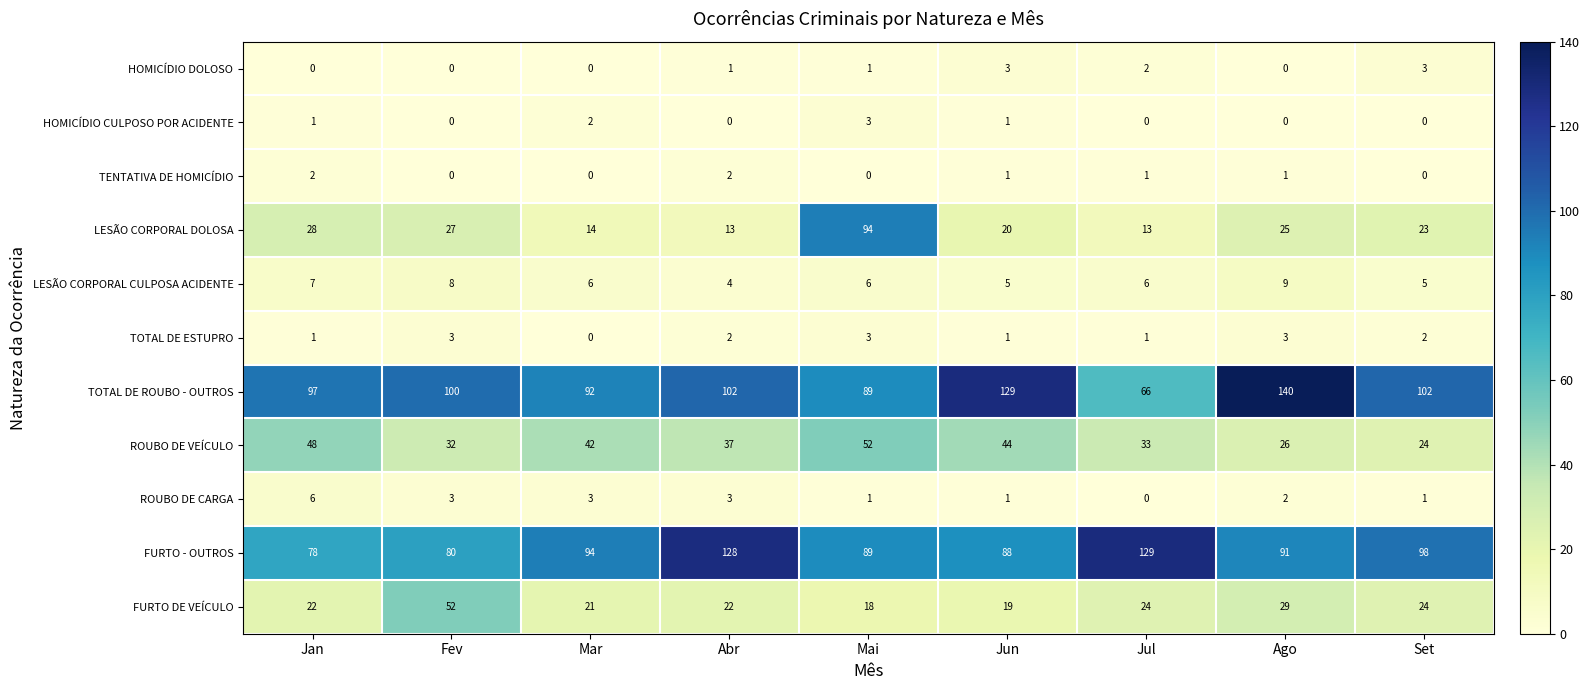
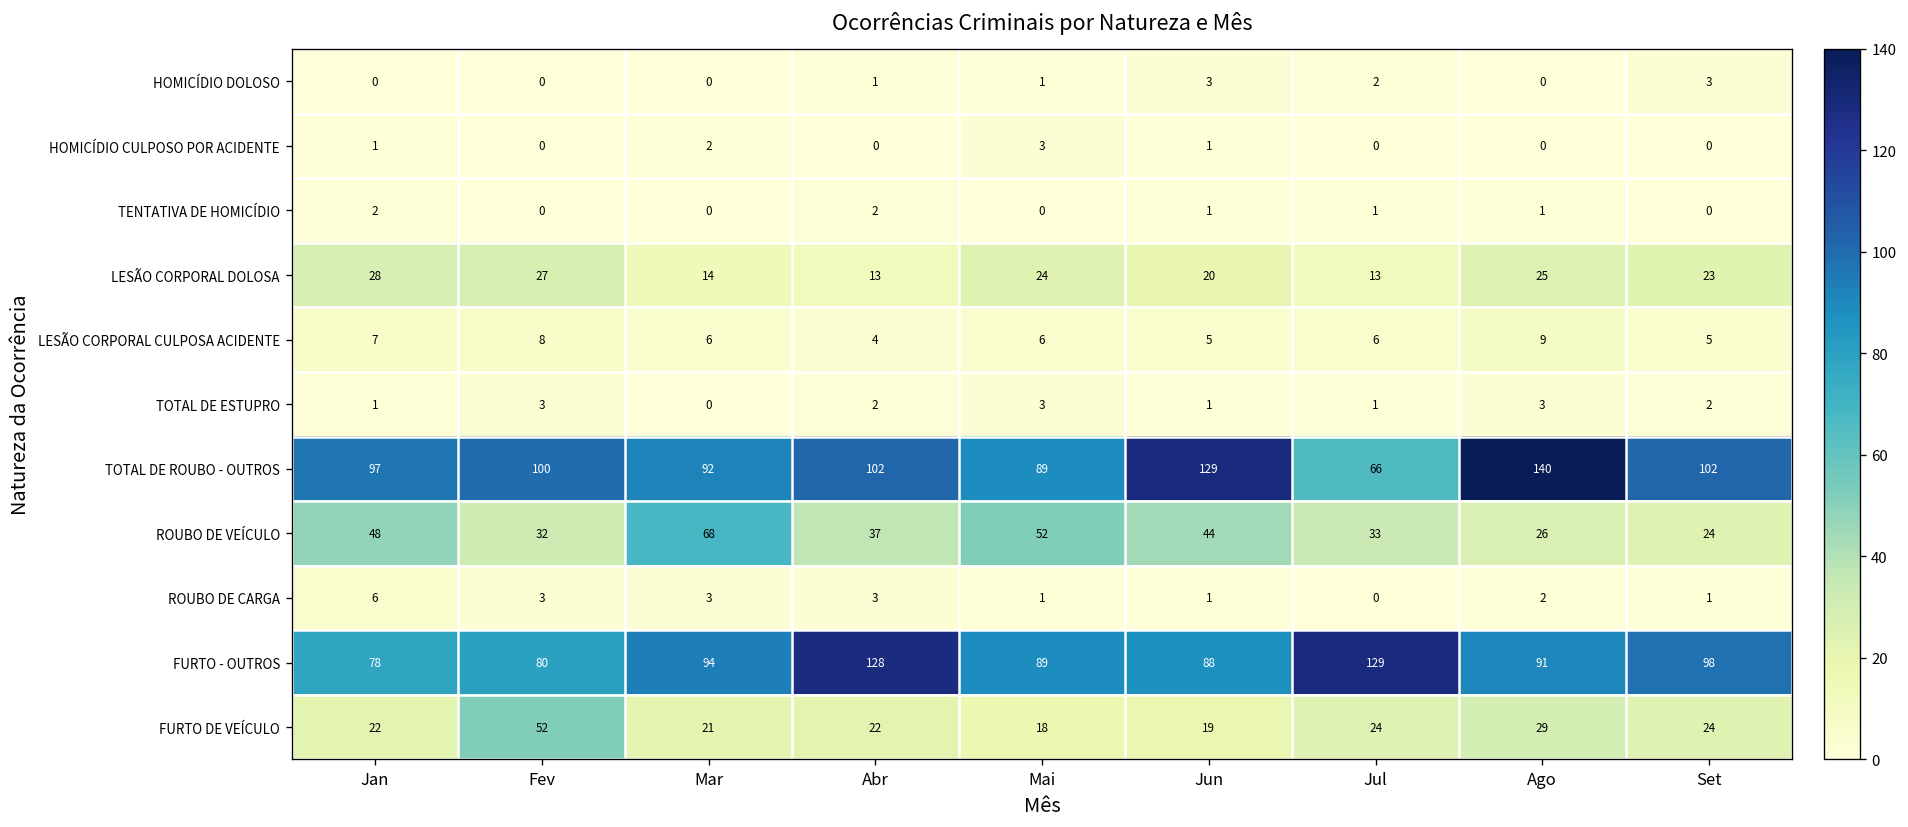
LESÃO CORPORAL DOLOSA, Mai: 94 -> 24
ROUBO DE VEÍCULO, Mar: 42 -> 68
